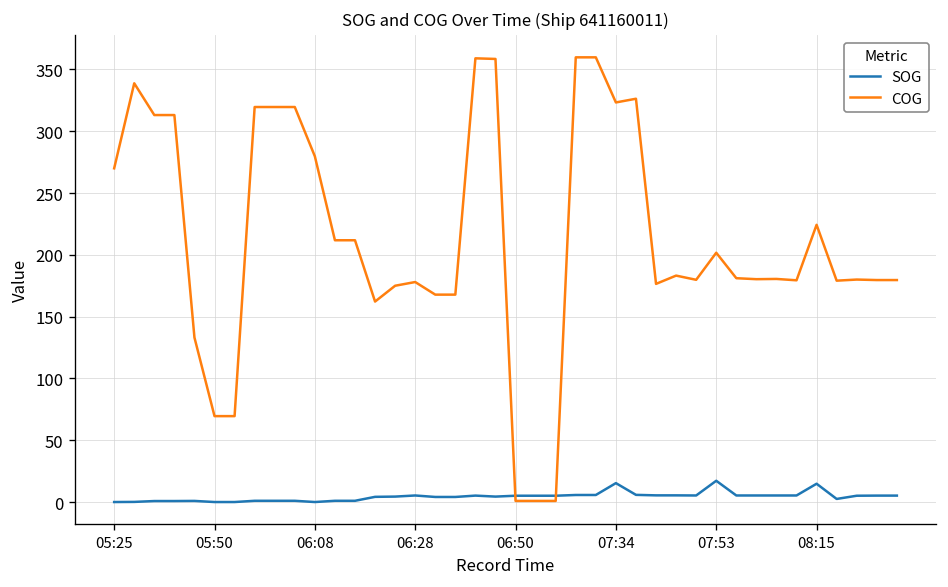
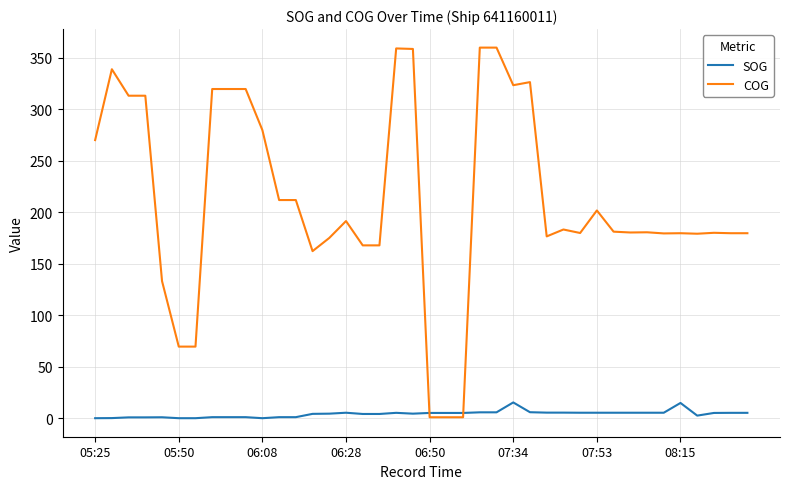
COG, 06:28: 178 -> 191
SOG, 07:53: 17 -> 5
COG, 08:15: 224 -> 180
